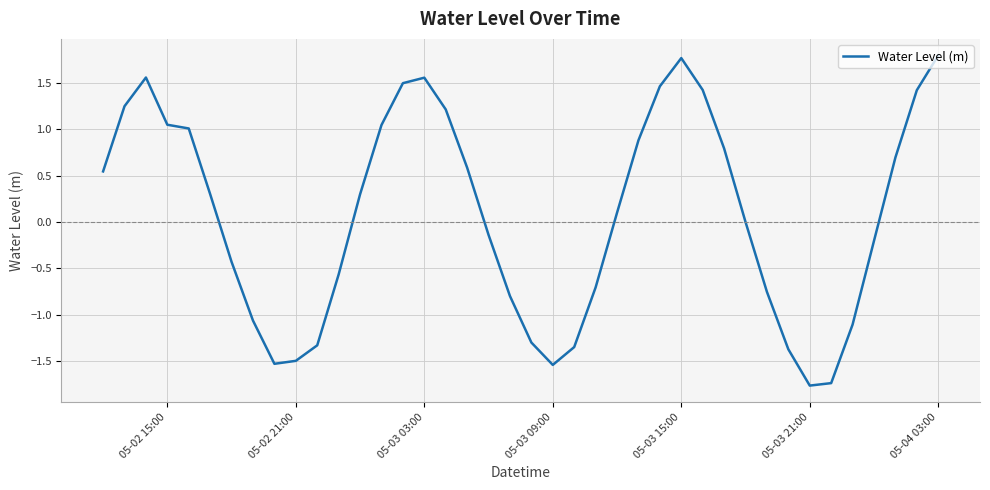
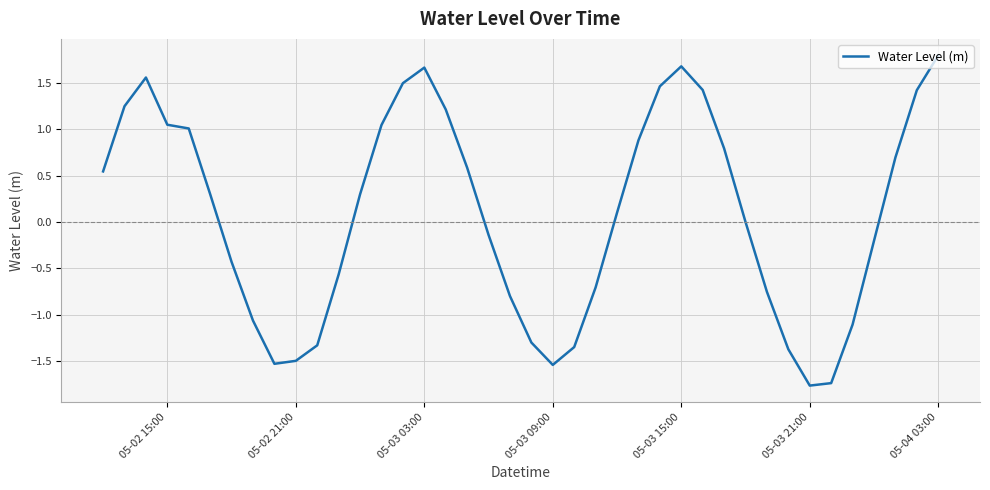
05-03 03:00: 1.6 -> 1.7
05-03 15:00: 1.8 -> 1.7
